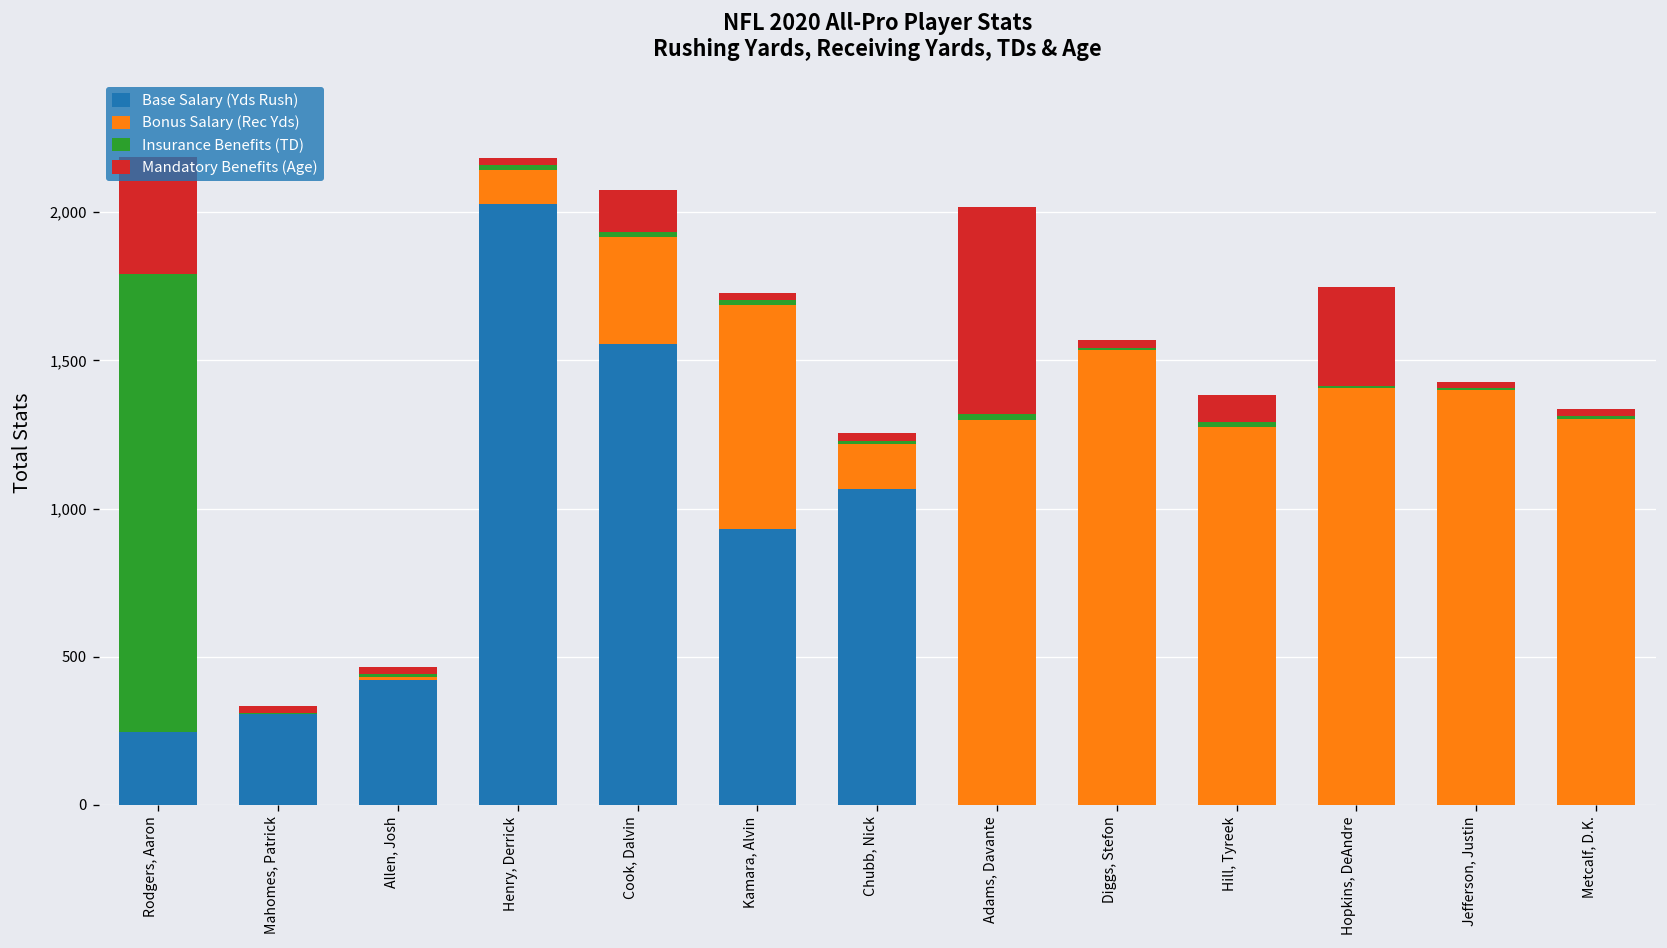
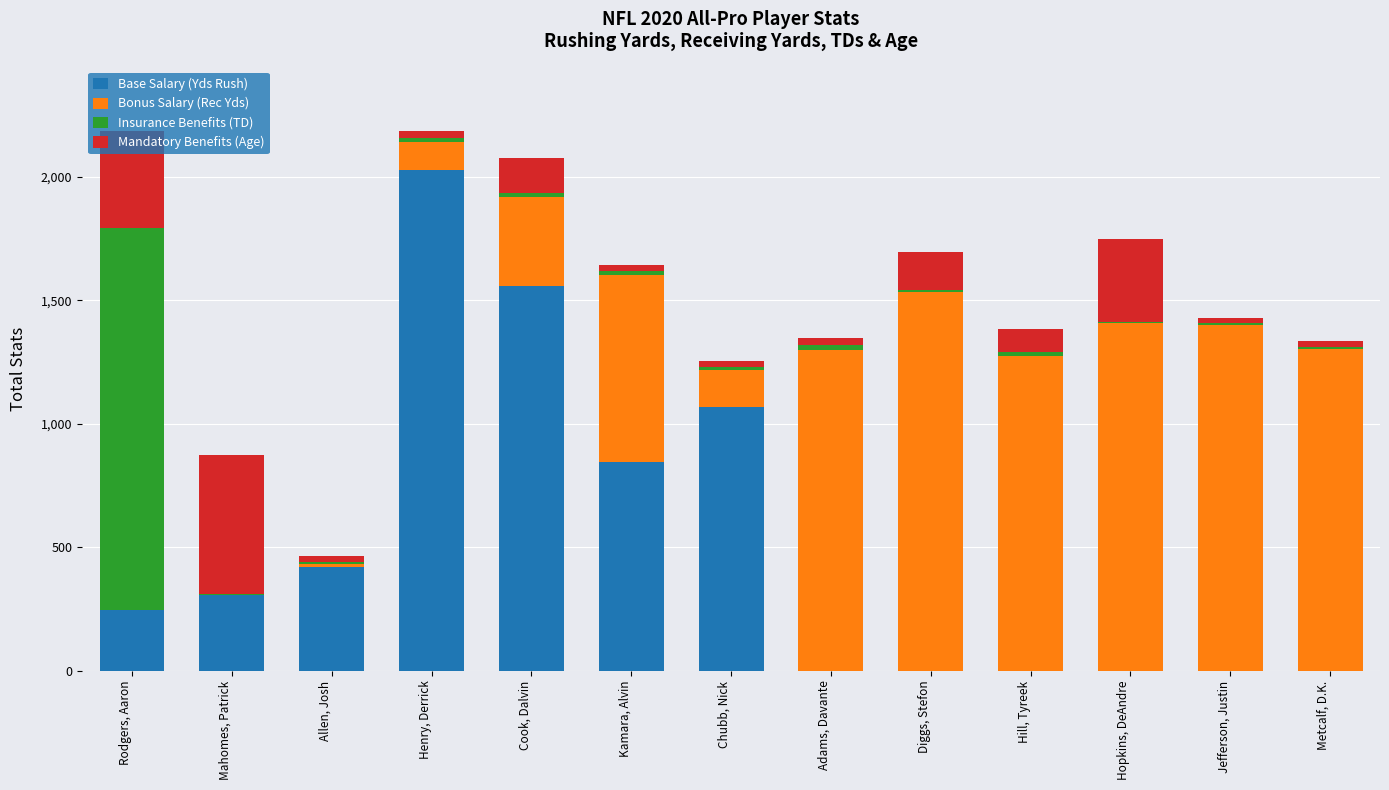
Mandatory Benefits (Age), Mahomes, Patrick: 30 -> 560
Base Salary (Yds Rush), Kamara, Alvin: 930 -> 850
Mandatory Benefits (Age), Adams, Davante: 700 -> 30
Mandatory Benefits (Age), Diggs, Stefon: 30 -> 150
